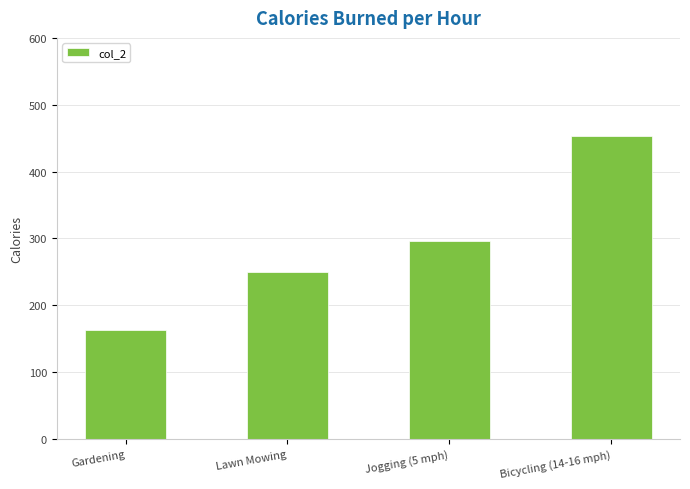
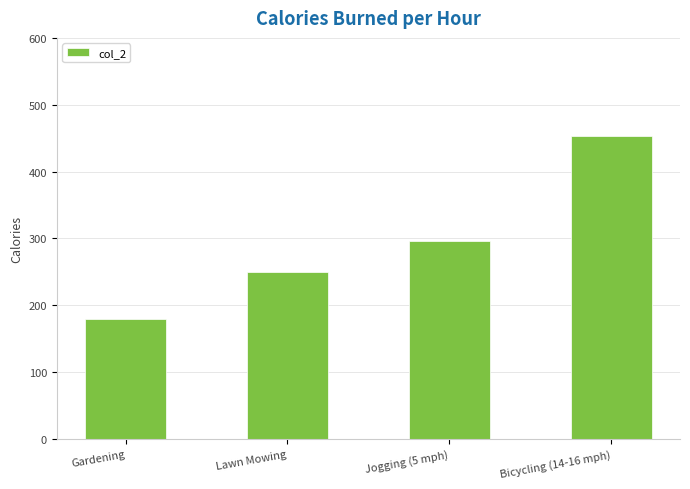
Gardening: 160 -> 180
